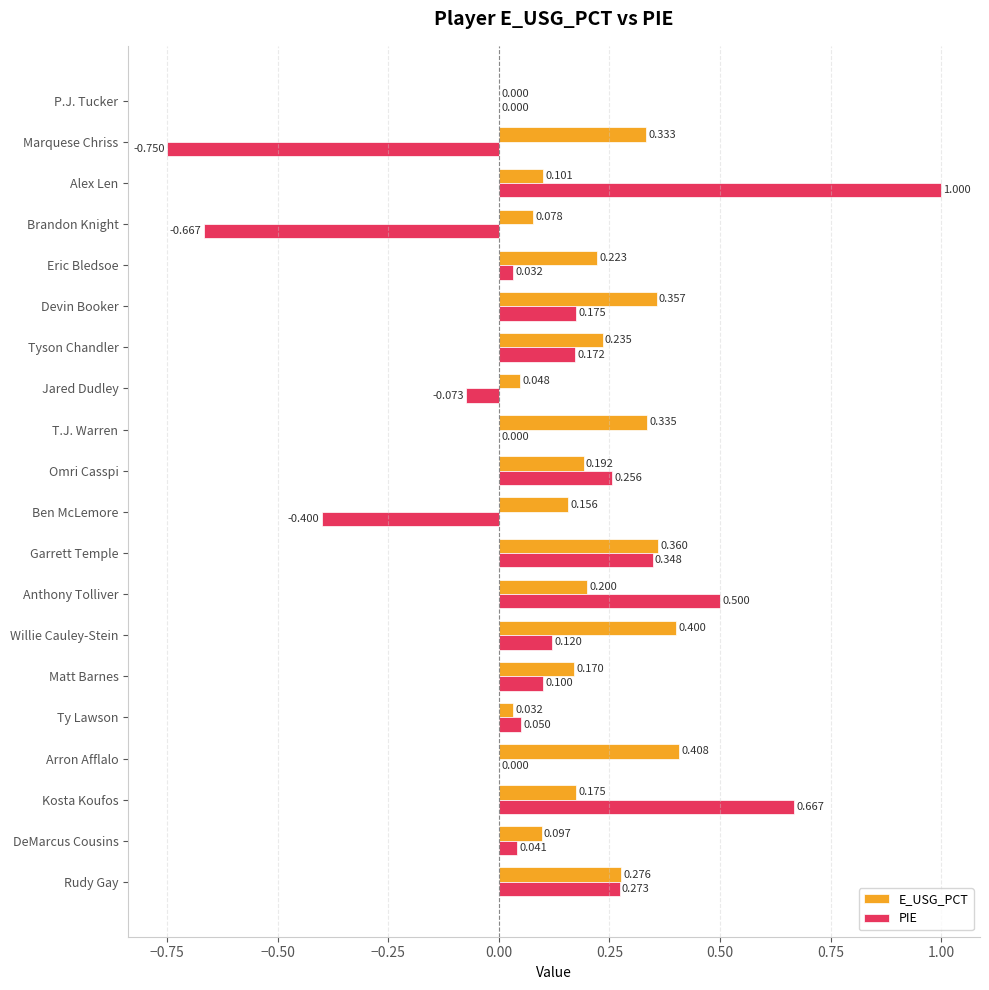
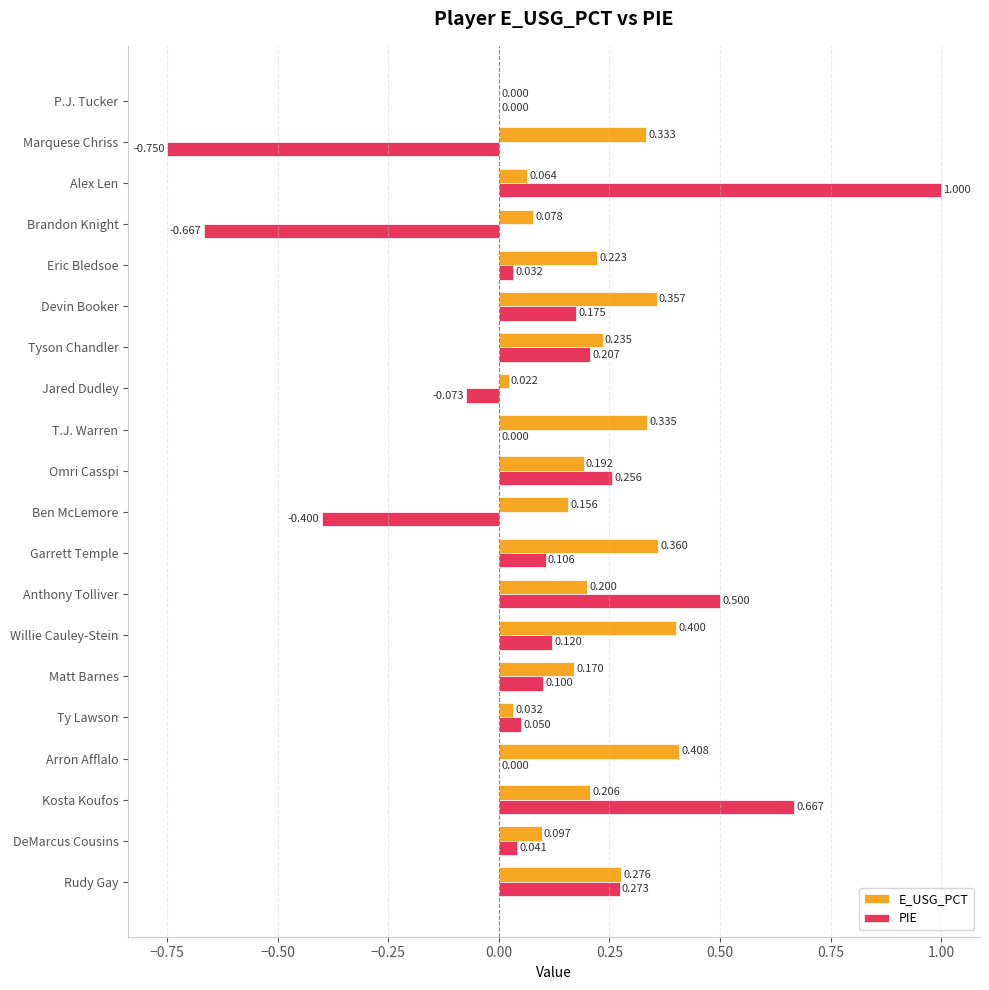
E_USG_PCT, Alex Len: 0.101 -> 0.064
PIE, Tyson Chandler: 0.172 -> 0.207
E_USG_PCT, Jared Dudley: 0.048 -> 0.022
PIE, Garrett Temple: 0.348 -> 0.106
E_USG_PCT, Kosta Koufos: 0.175 -> 0.206
